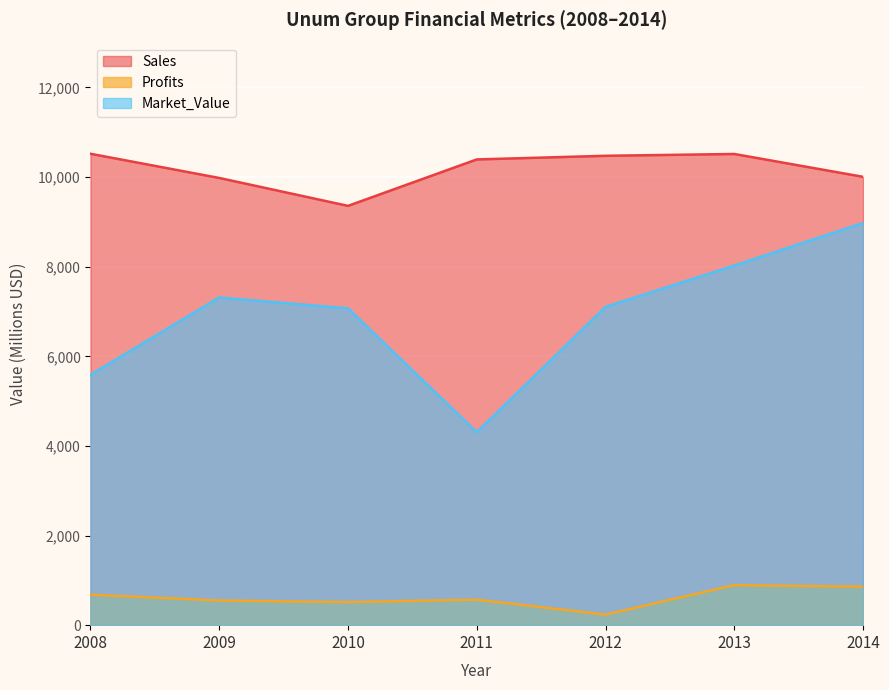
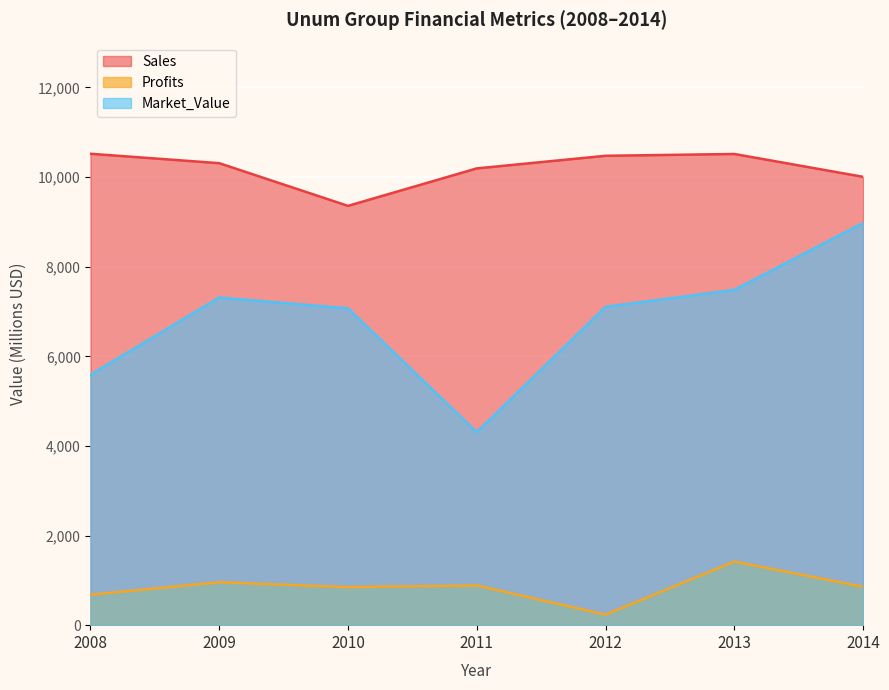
Sales, 2009: 10,000 -> 10,300
Profits, 2009: 600 -> 1,000
Profits, 2010: 500 -> 900
Sales, 2011: 10,400 -> 10,200
Profits, 2011: 600 -> 900
Profits, 2013: 900 -> 1,400
Market_Value, 2013: 8,000 -> 7,500
